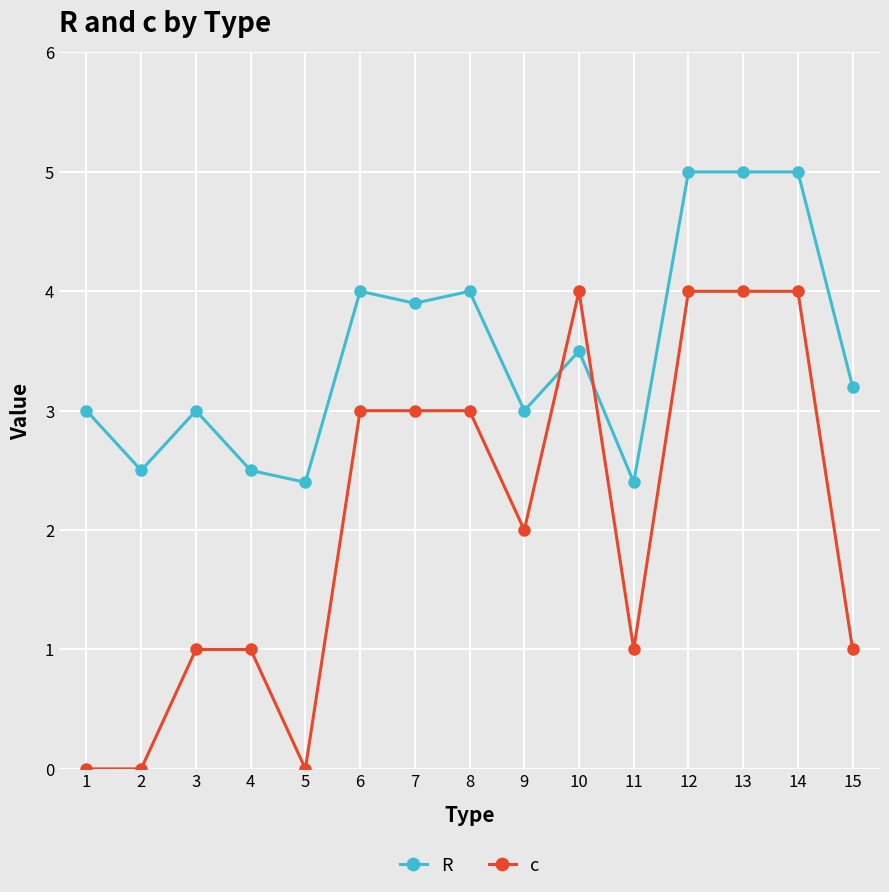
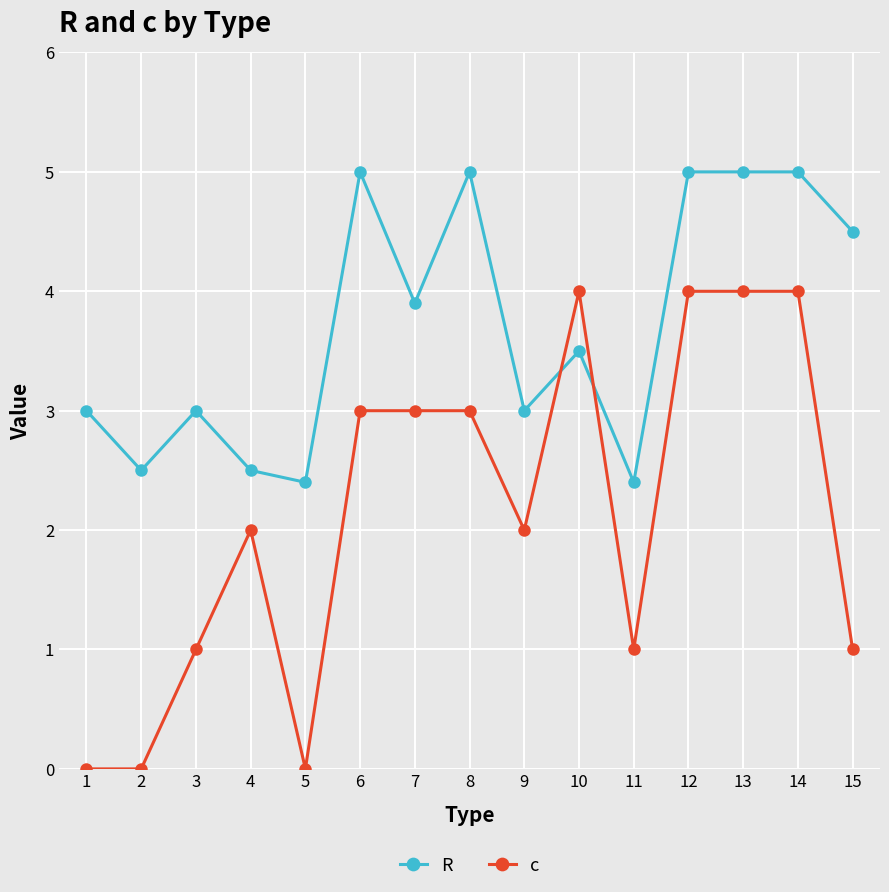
c, 4: 1 -> 2
R, 6: 4 -> 5
R, 8: 4 -> 5
R, 15: 3.2 -> 4.5
